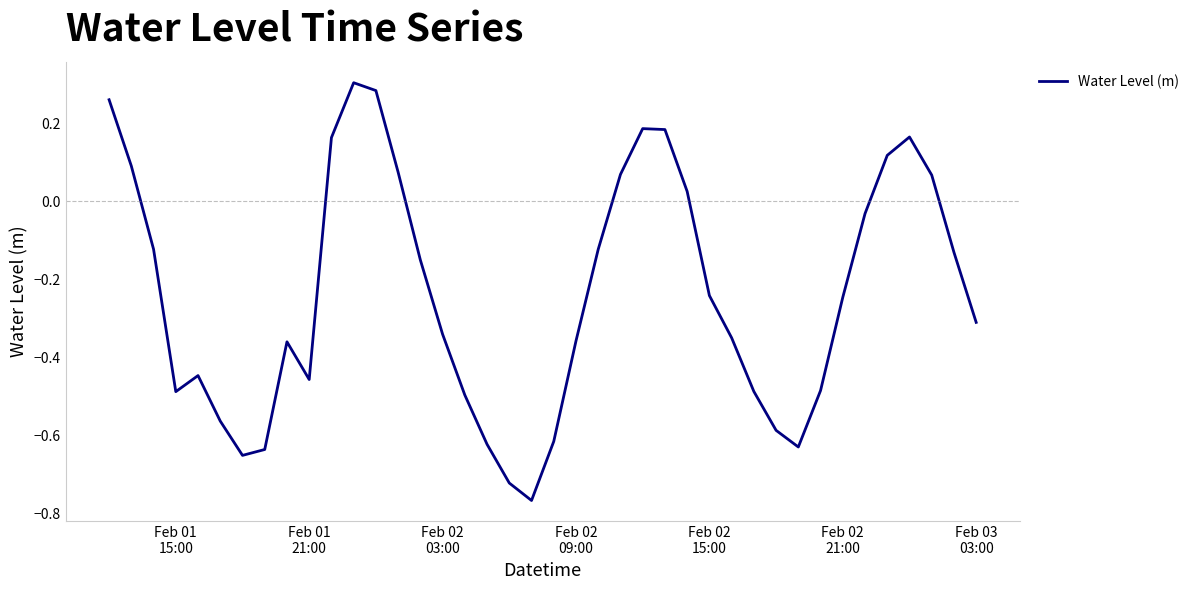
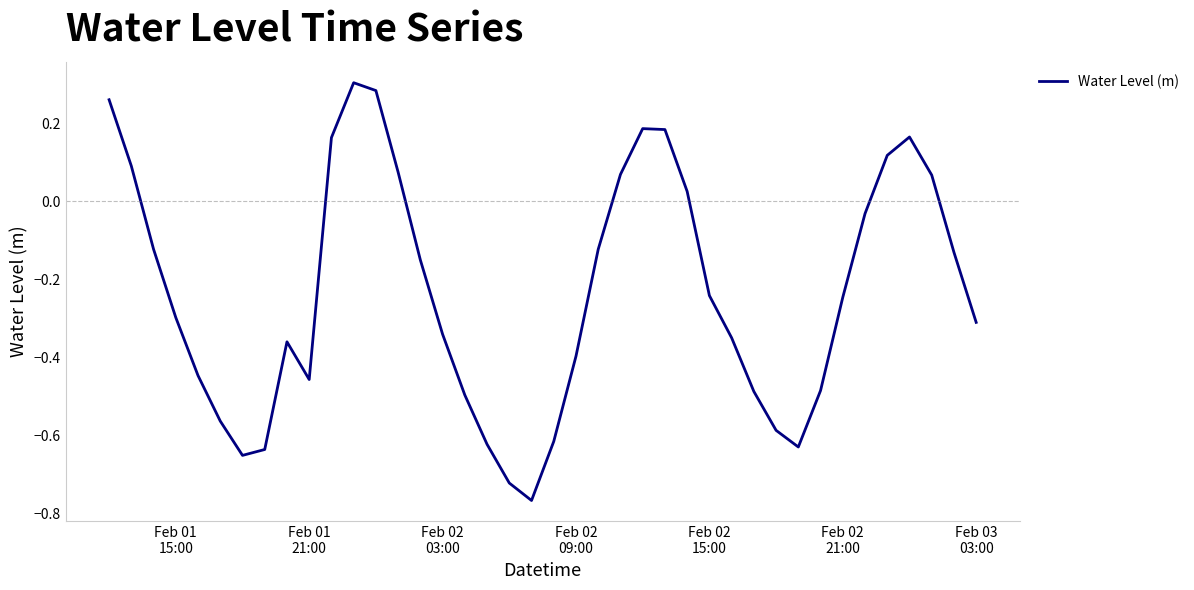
Feb 01 15:00: -0.49 -> -0.30
Feb 02 09:00: -0.36 -> -0.40
